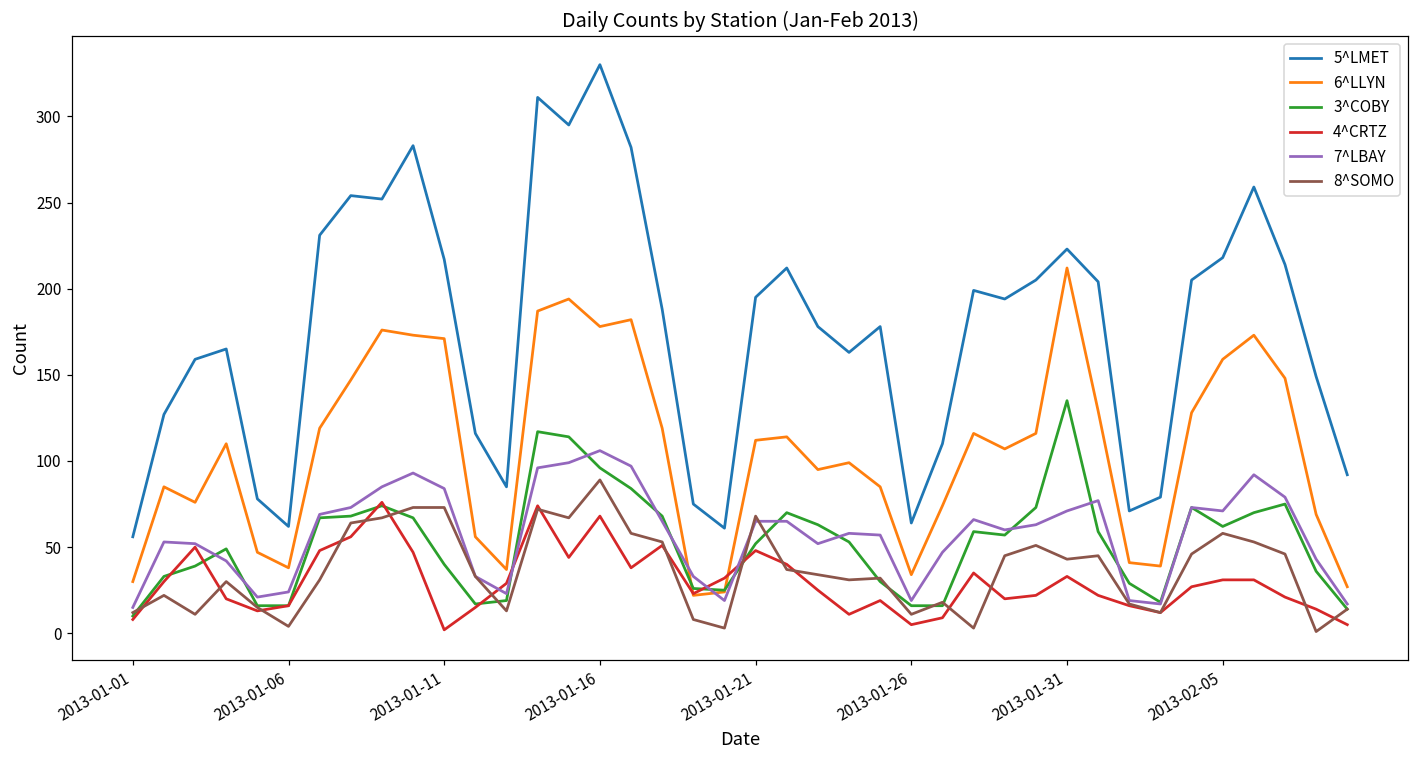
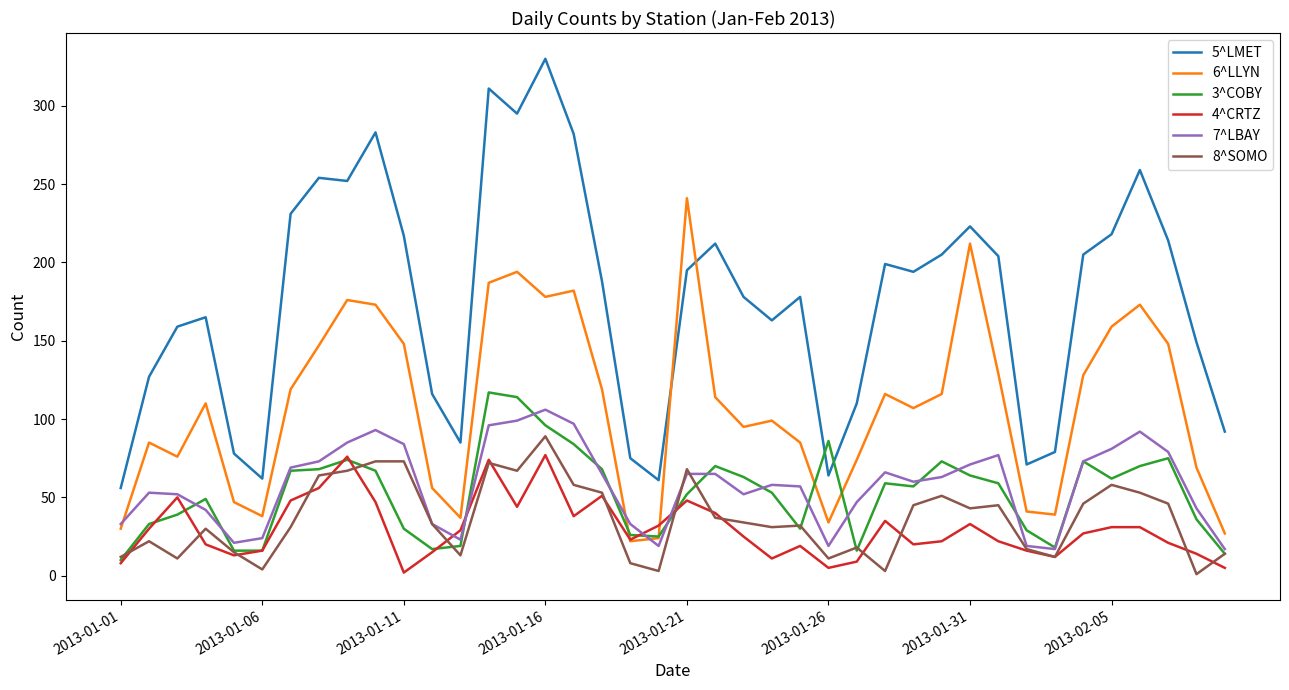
7^LBAY, 2013-01-01: 15 -> 33
6^LLYN, 2013-01-11: 171 -> 148
3^COBY, 2013-01-11: 40 -> 30
4^CRTZ, 2013-01-16: 68 -> 77
6^LLYN, 2013-01-21: 112 -> 241
3^COBY, 2013-01-26: 16 -> 86
3^COBY, 2013-01-31: 135 -> 64
7^LBAY, 2013-02-05: 71 -> 81
